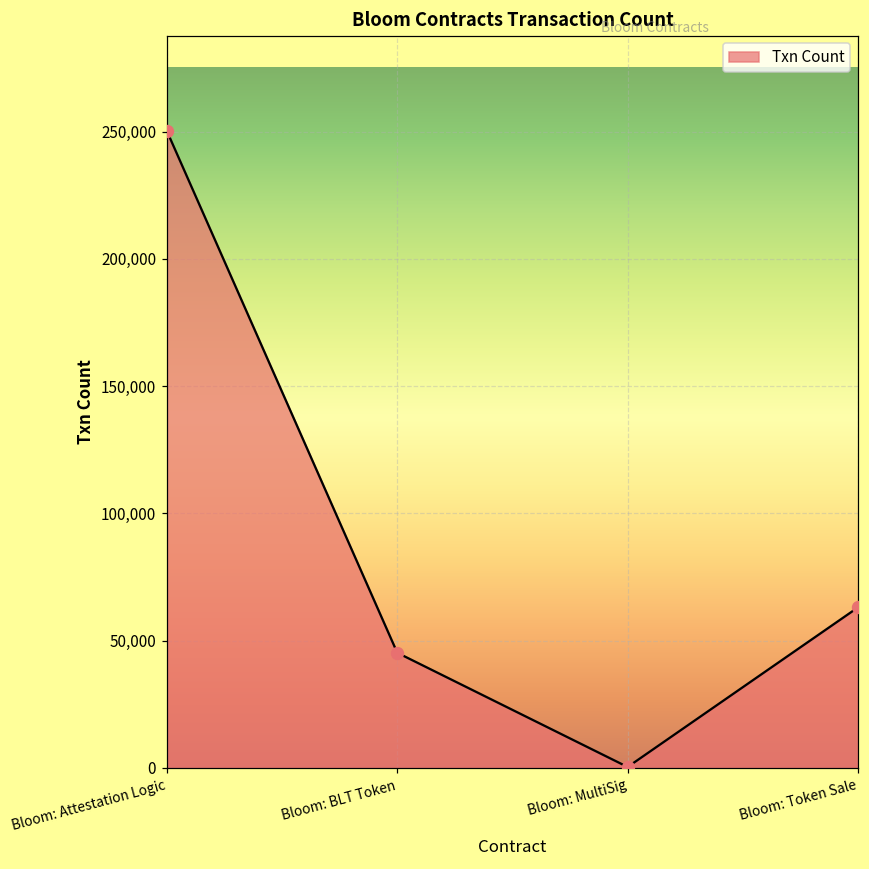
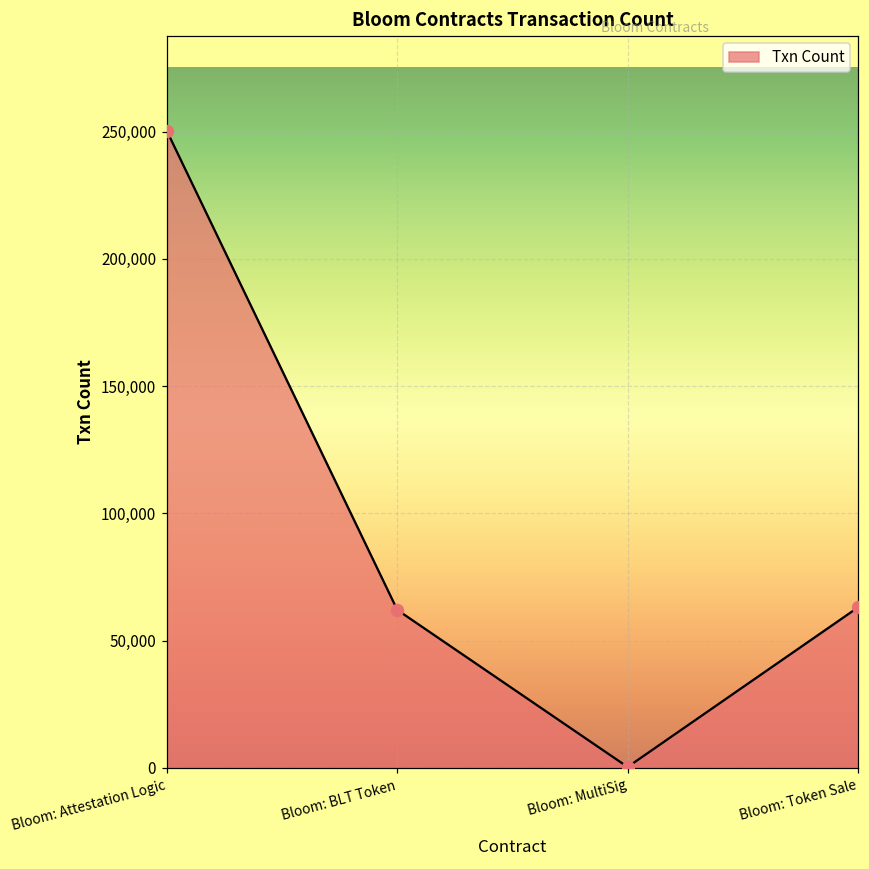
Bloom: BLT Token: 45,000 -> 62,000
